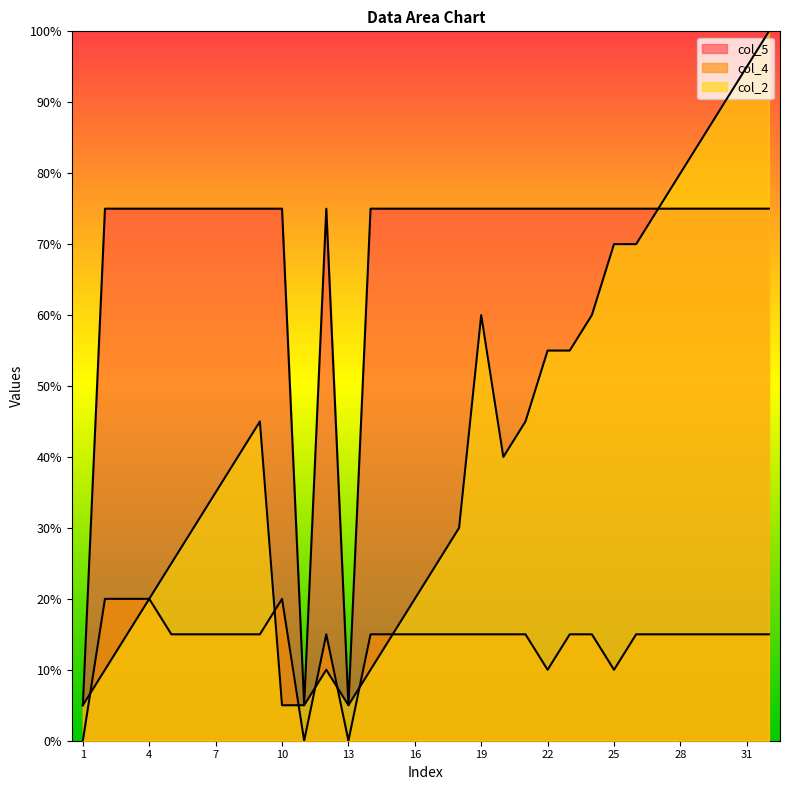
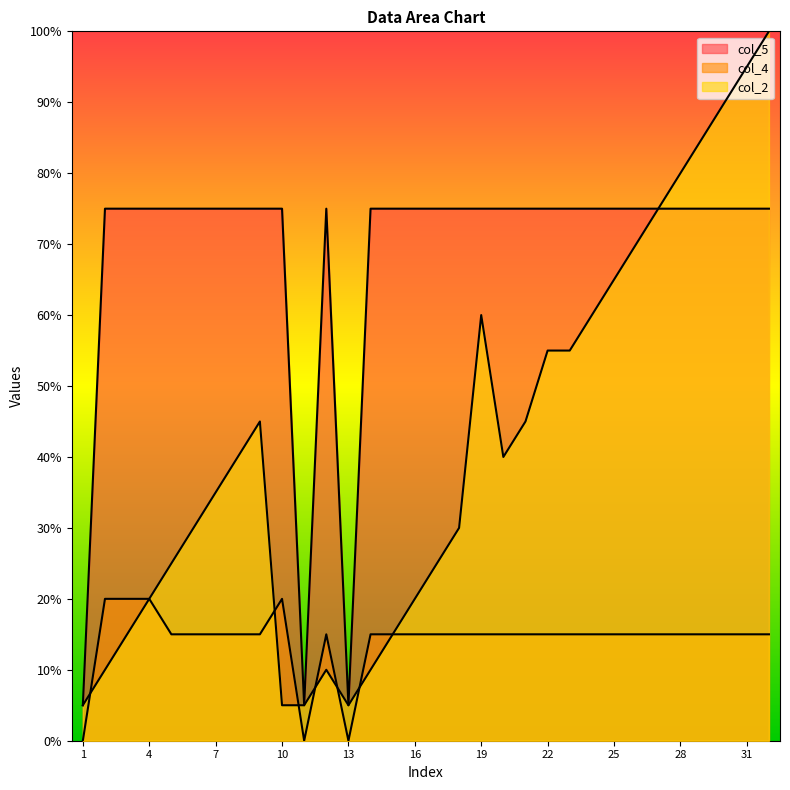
col_4, 22: 10% -> 15%
col_4, 25: 10% -> 15%
col_2, 25: 70% -> 65%
